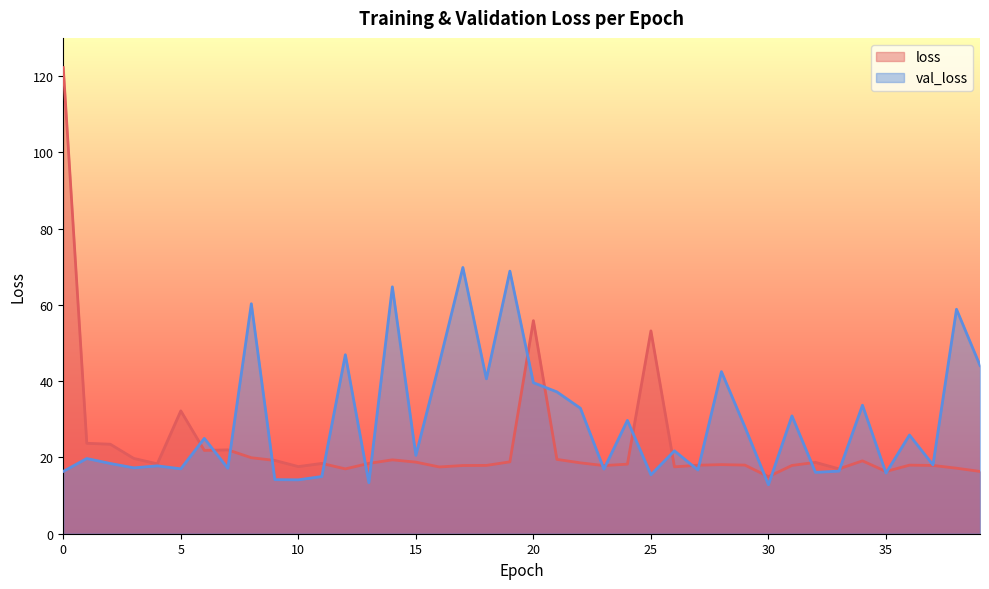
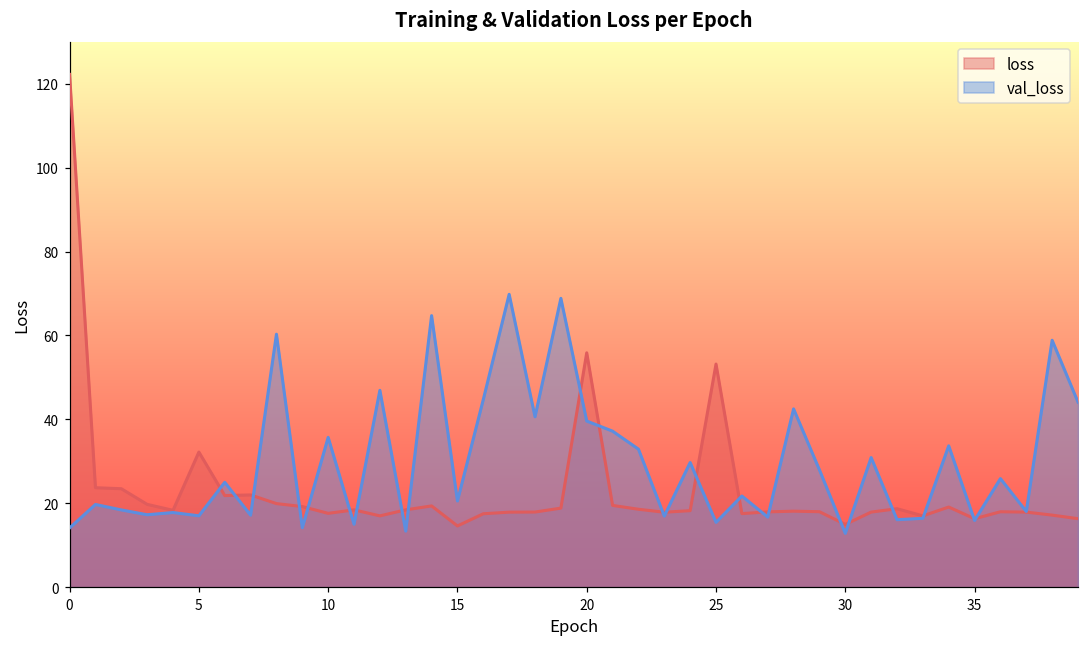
val_loss, 0: 16 -> 14
val_loss, 10: 14 -> 36
loss, 15: 19 -> 15
